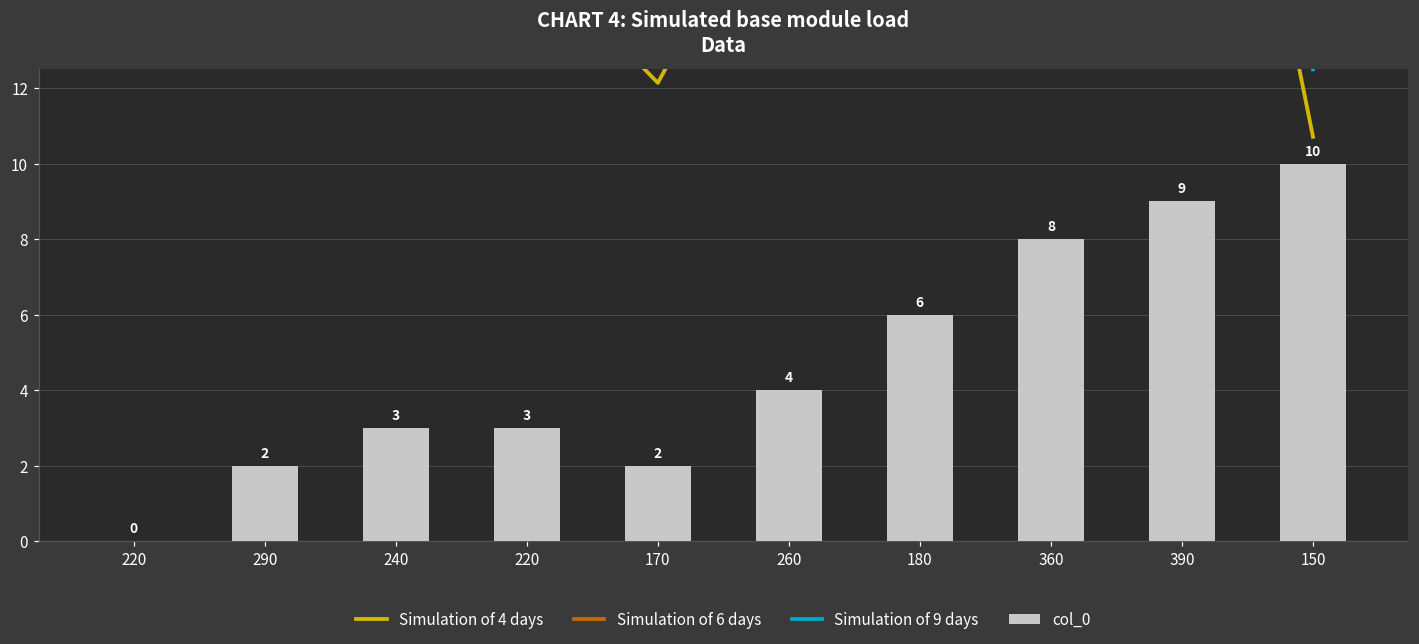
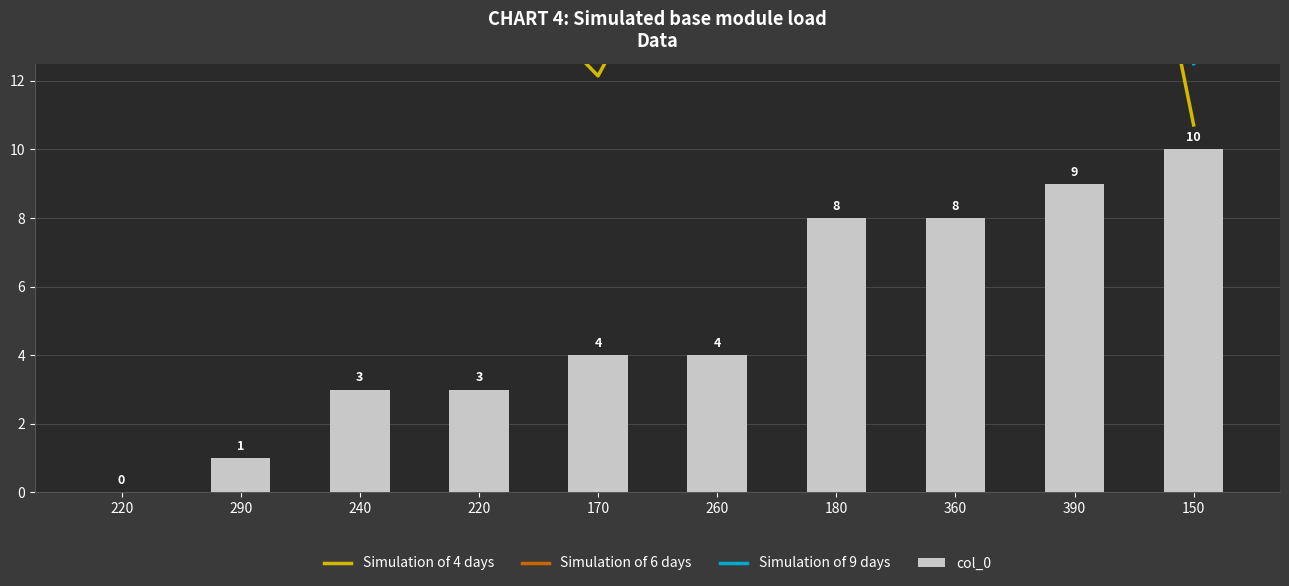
col_0, 290: 2 -> 1
col_0, 170: 2 -> 4
col_0, 180: 6 -> 8
